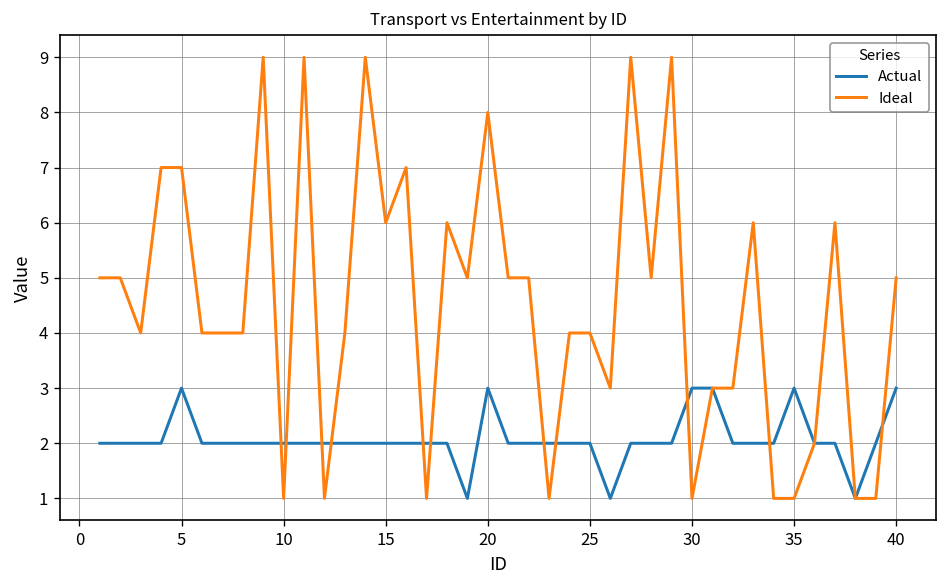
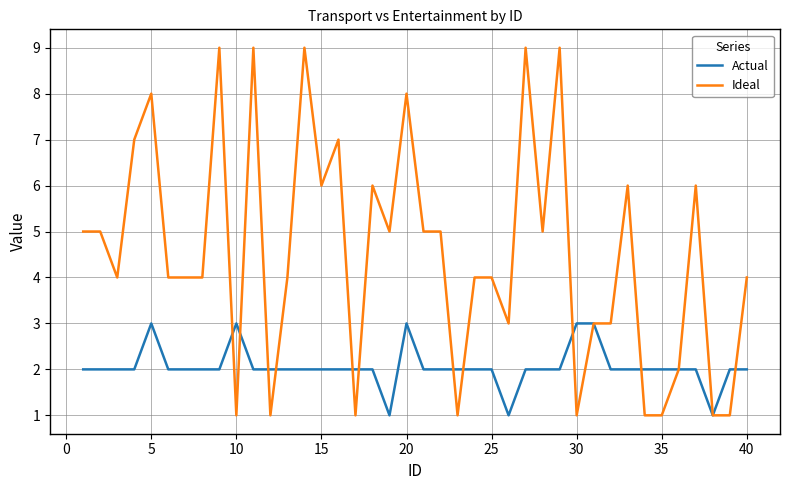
Ideal, 5: 7 -> 8
Actual, 10: 2 -> 3
Actual, 35: 3 -> 2
Actual, 40: 3 -> 2
Ideal, 40: 5 -> 4
